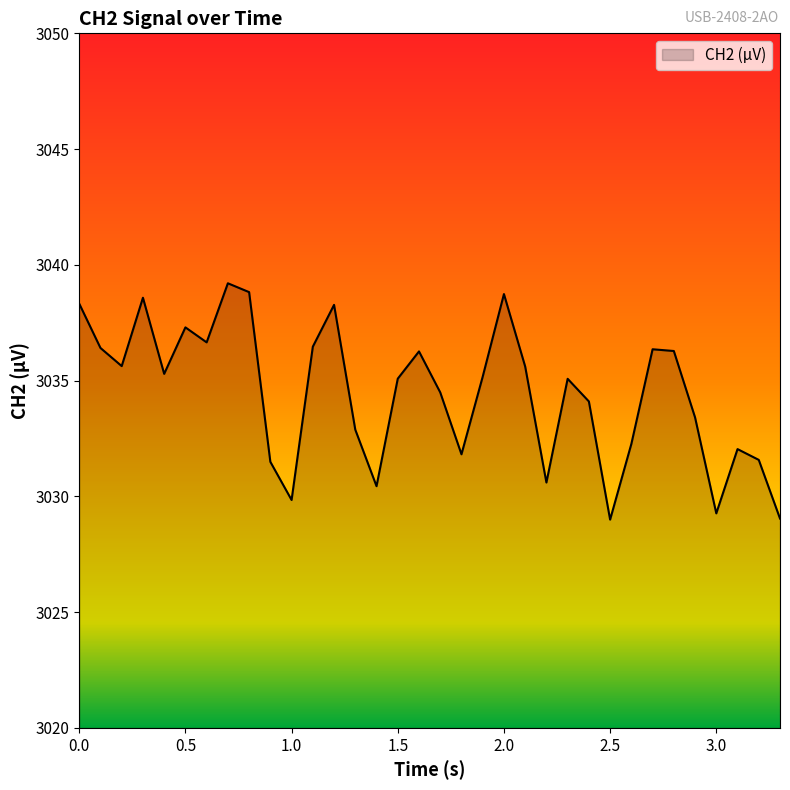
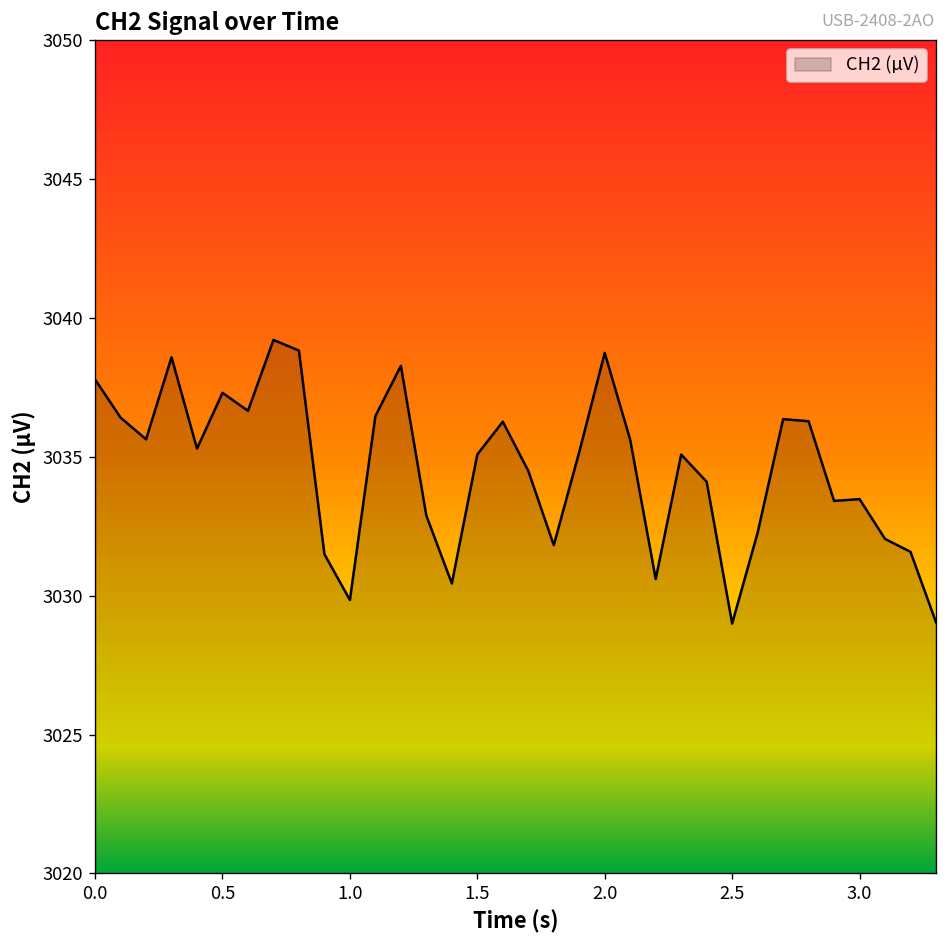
0.0: 3038.3 -> 3037.8
3.0: 3029.3 -> 3033.5
